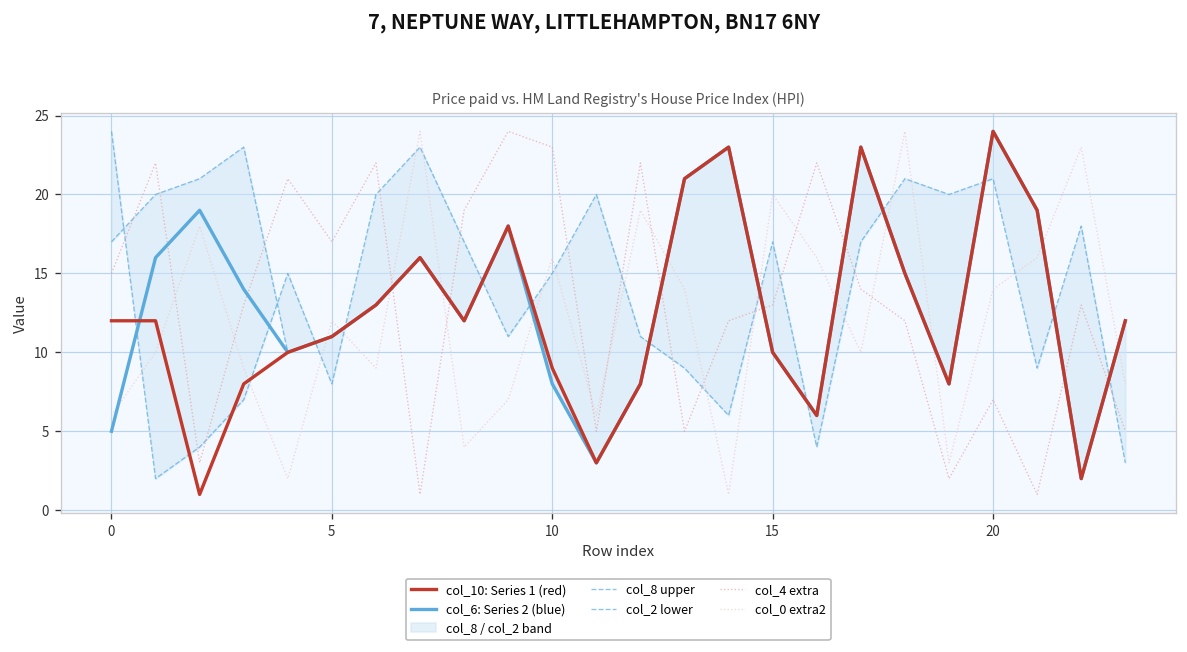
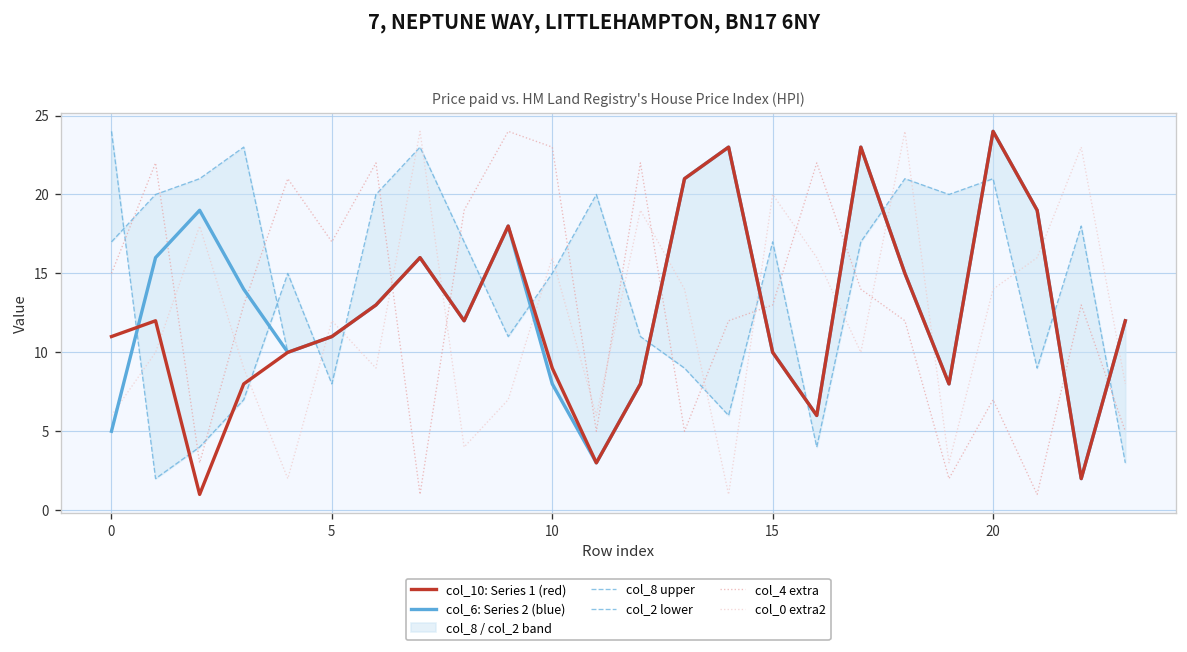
col_10: Series 1 (red), 0: 12 -> 11
